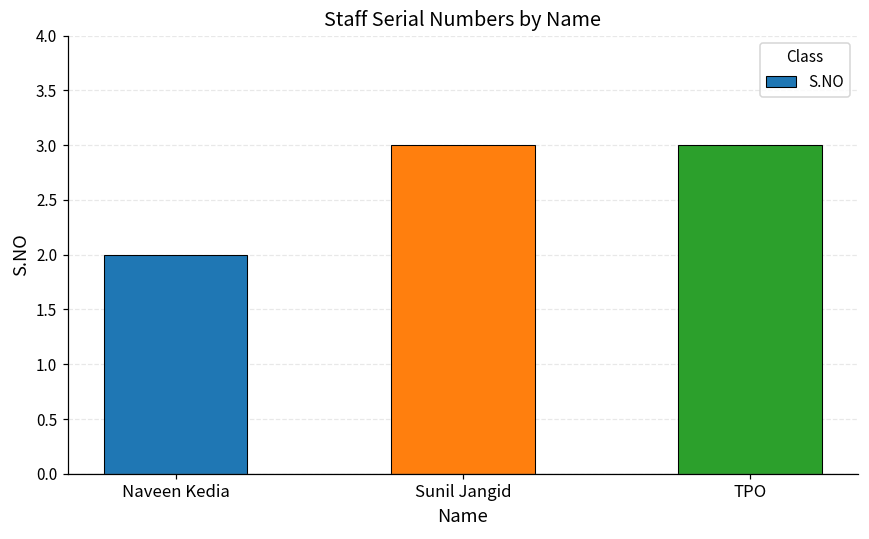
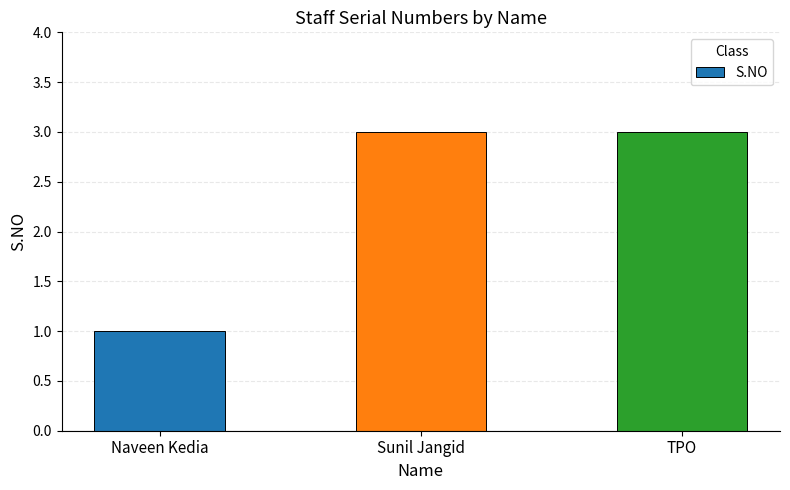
Naveen Kedia: 2 -> 1
